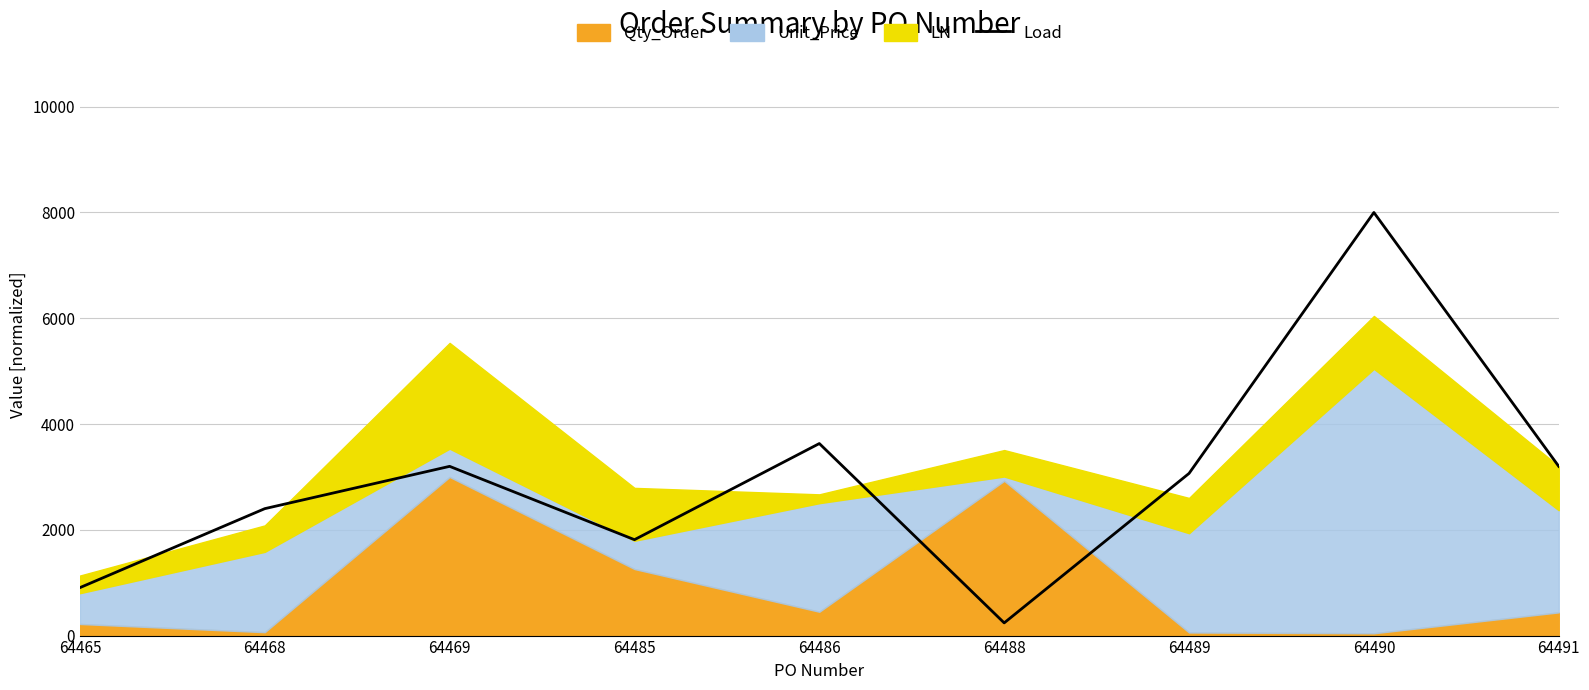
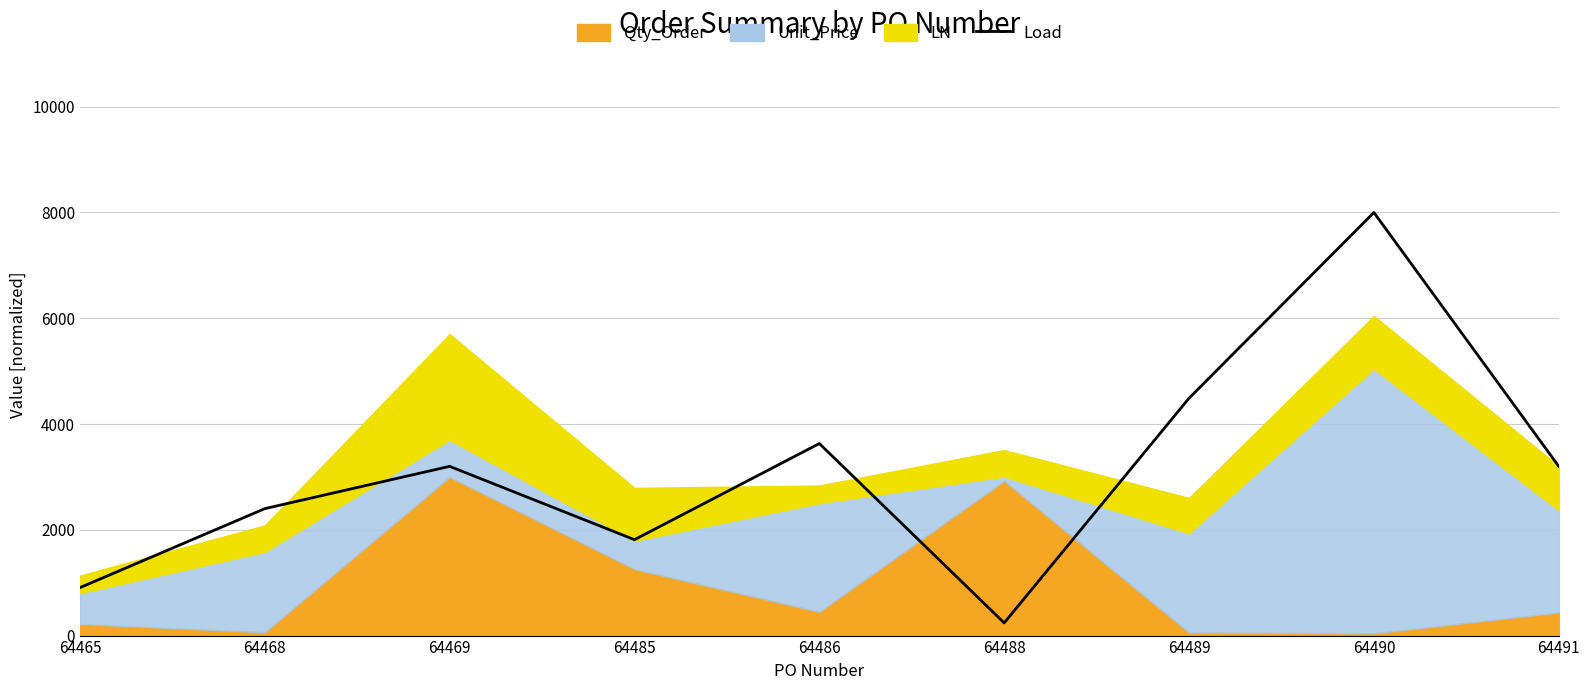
Unit_Price, 64469: 500 -> 700
LN, 64486: 200 -> 300
Load, 64489: 3100 -> 4500
